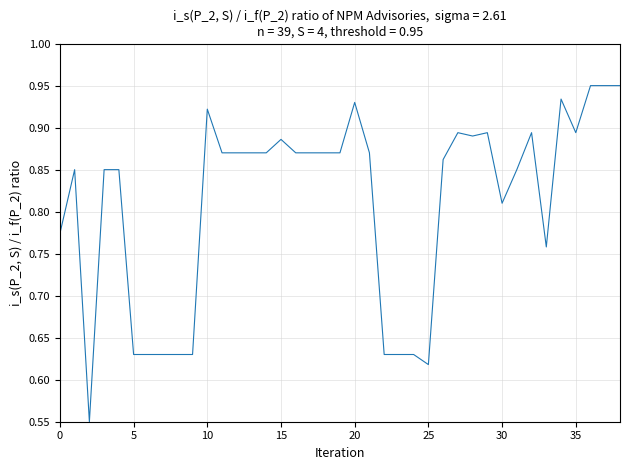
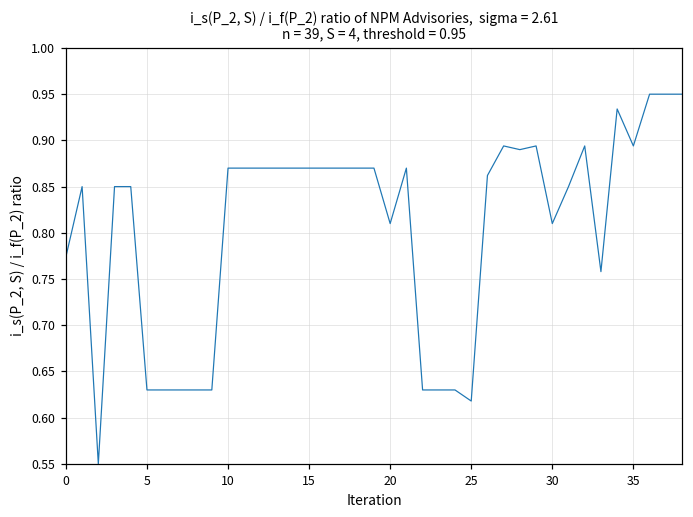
10: 0.92 -> 0.87
15: 0.89 -> 0.87
20: 0.93 -> 0.81
